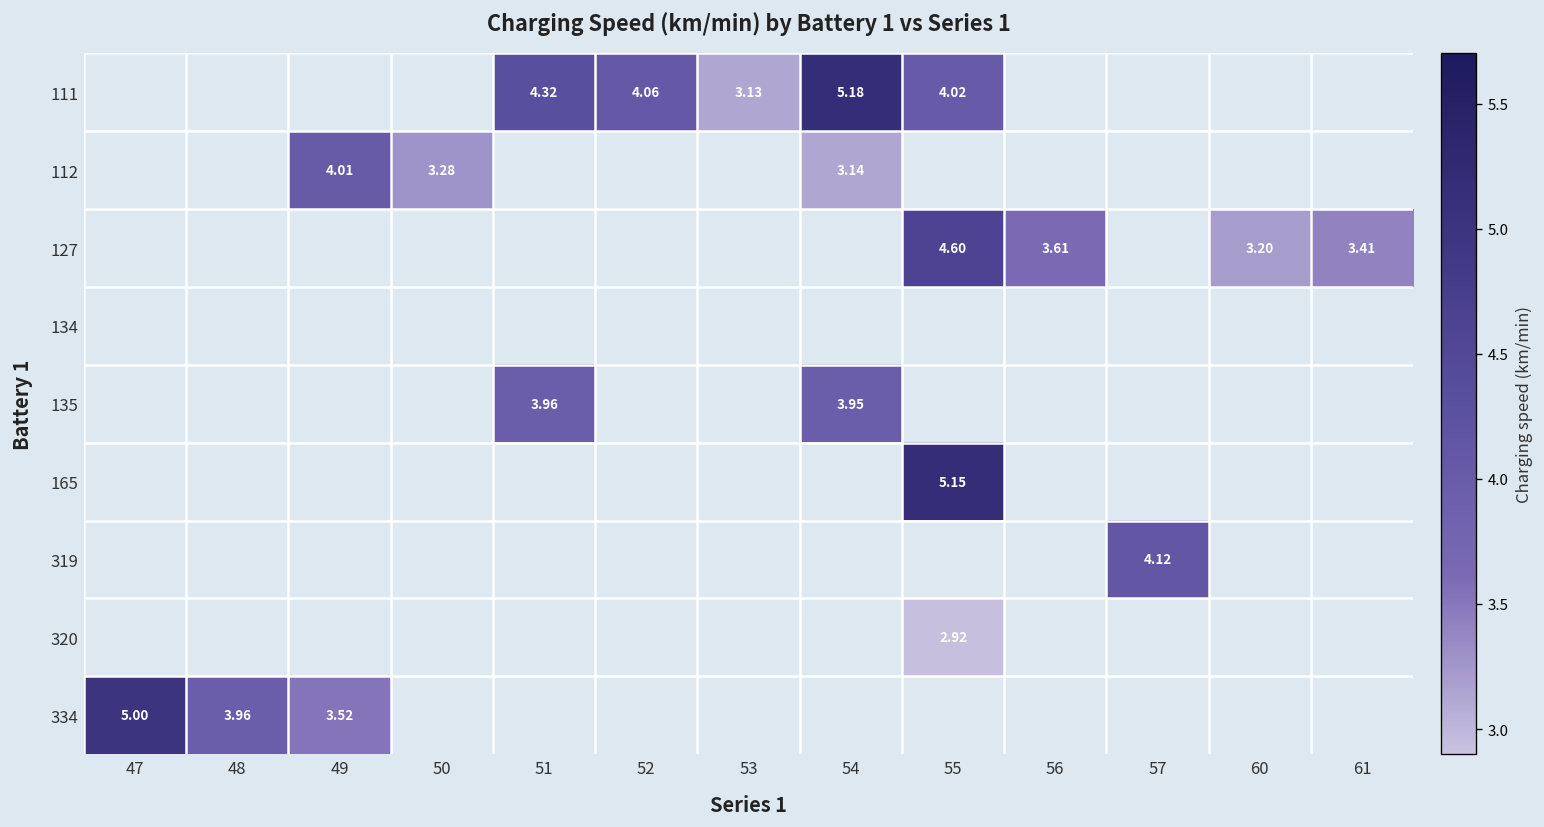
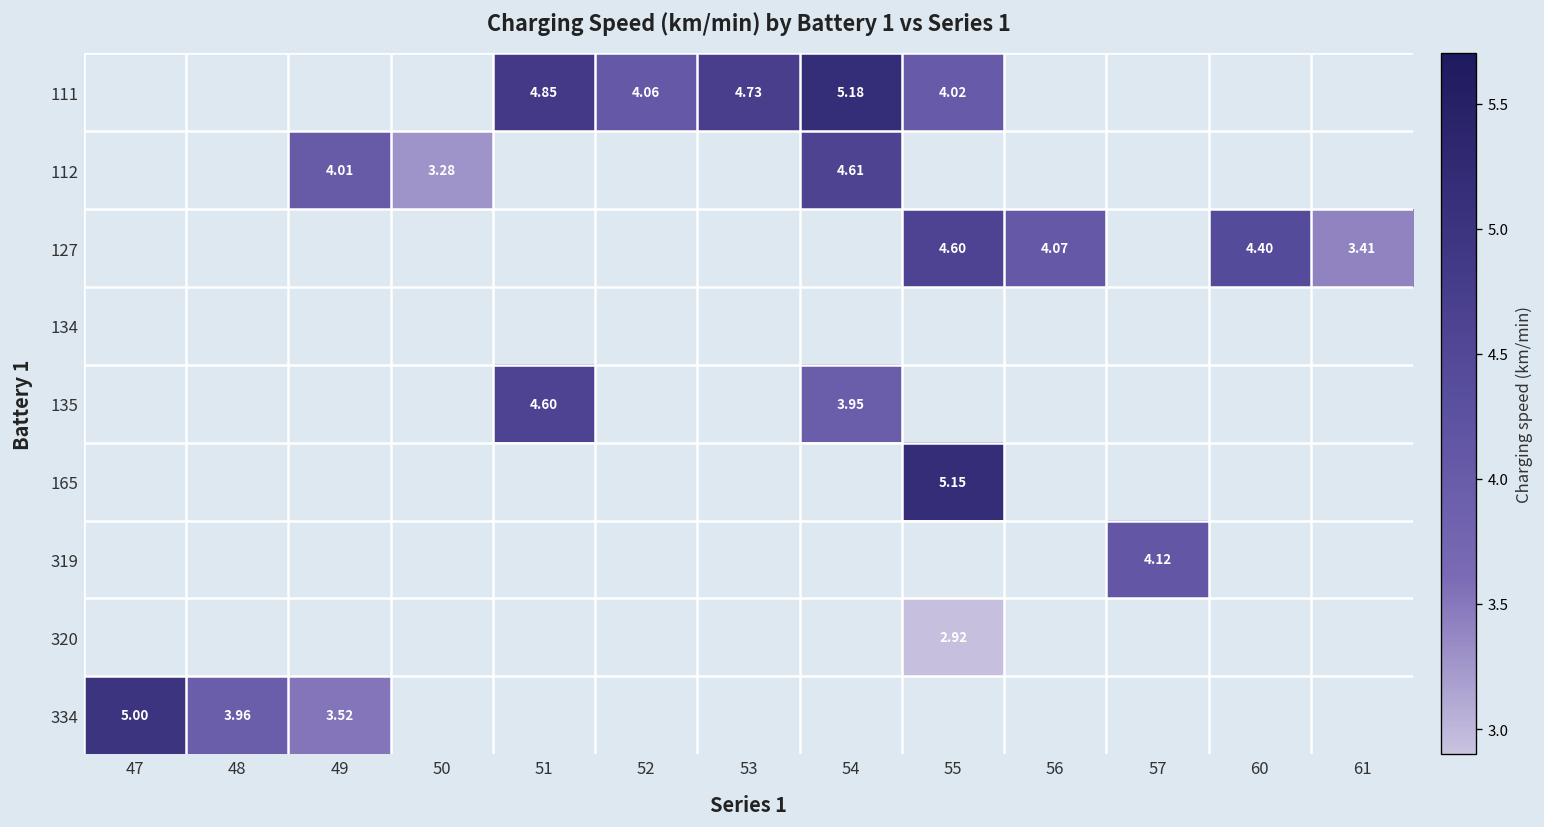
111, 51: 4.32 -> 4.85
111, 53: 3.13 -> 4.73
112, 54: 3.14 -> 4.61
127, 56: 3.61 -> 4.07
127, 60: 3.20 -> 4.40
135, 51: 3.96 -> 4.60
